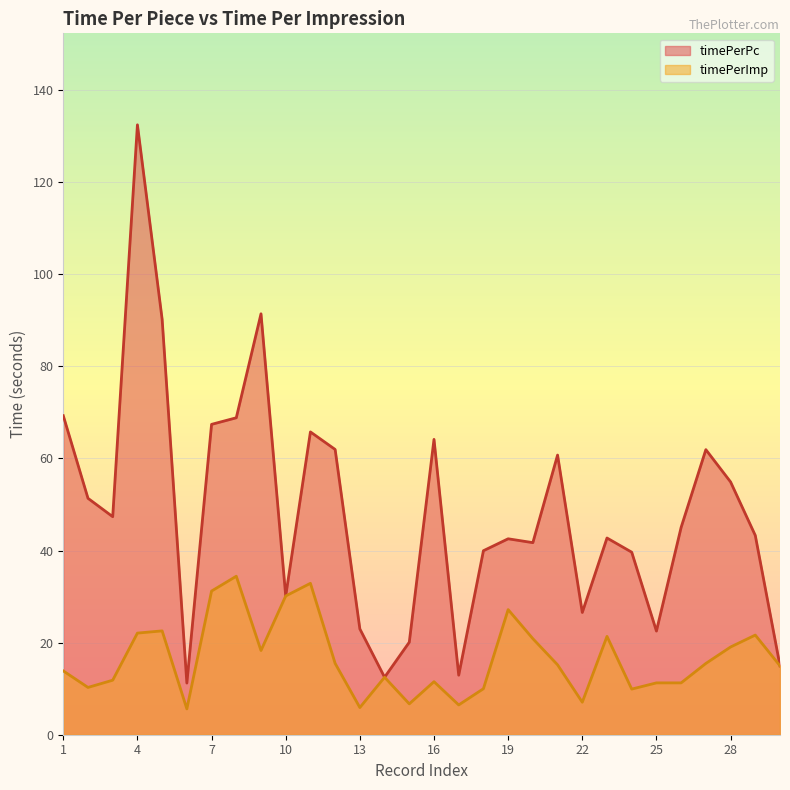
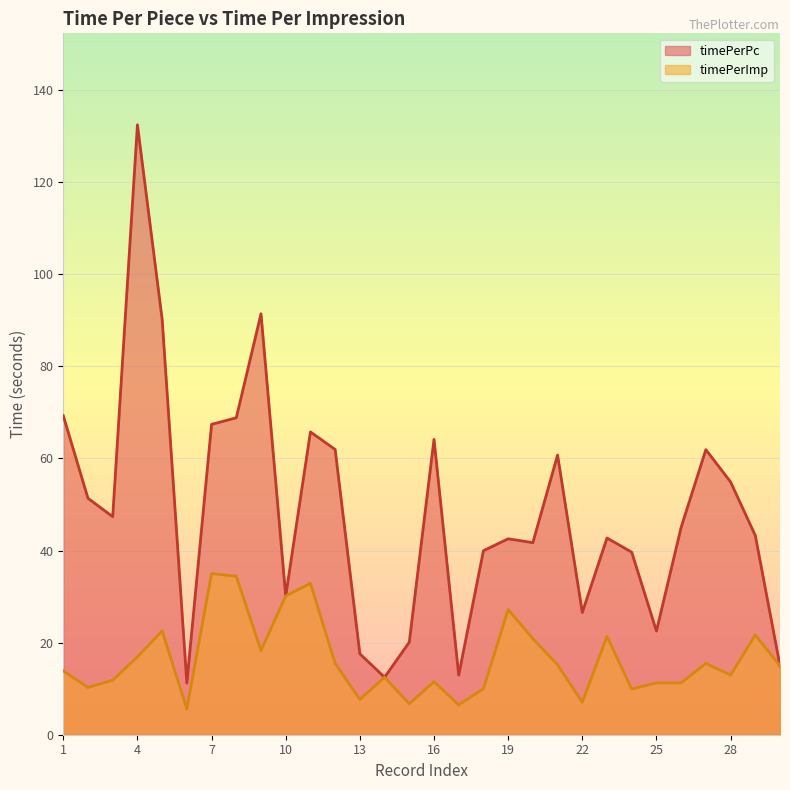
timePerImp, 4: 22 -> 17
timePerImp, 7: 31 -> 35
timePerPc, 13: 23 -> 18
timePerImp, 13: 6 -> 8
timePerImp, 28: 19 -> 13
